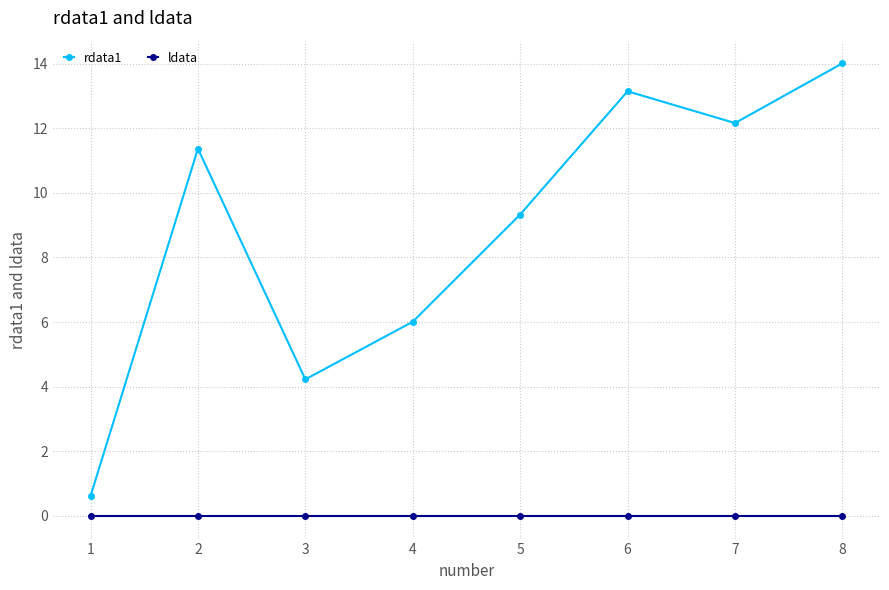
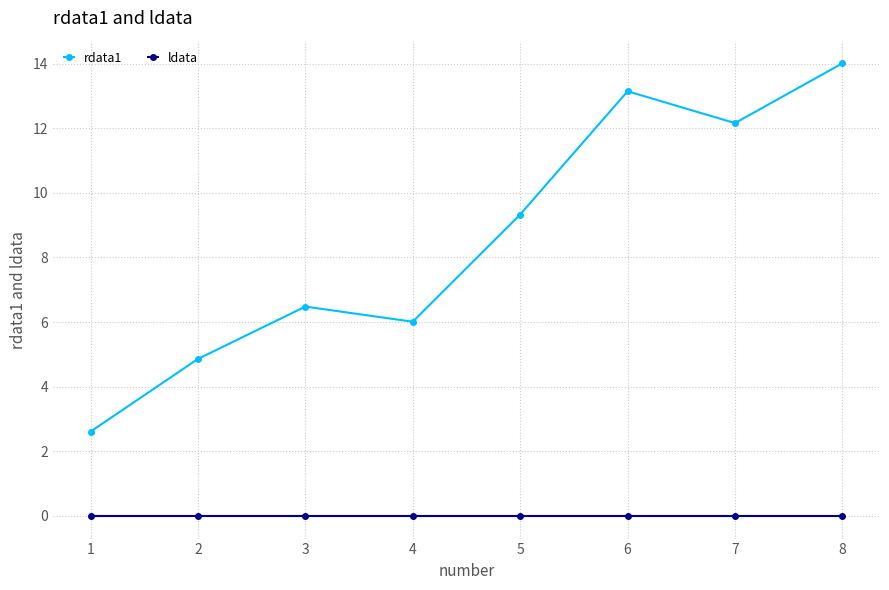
rdata1, 1: 0.6 -> 2.6
rdata1, 2: 11.4 -> 4.9
rdata1, 3: 4.2 -> 6.5
